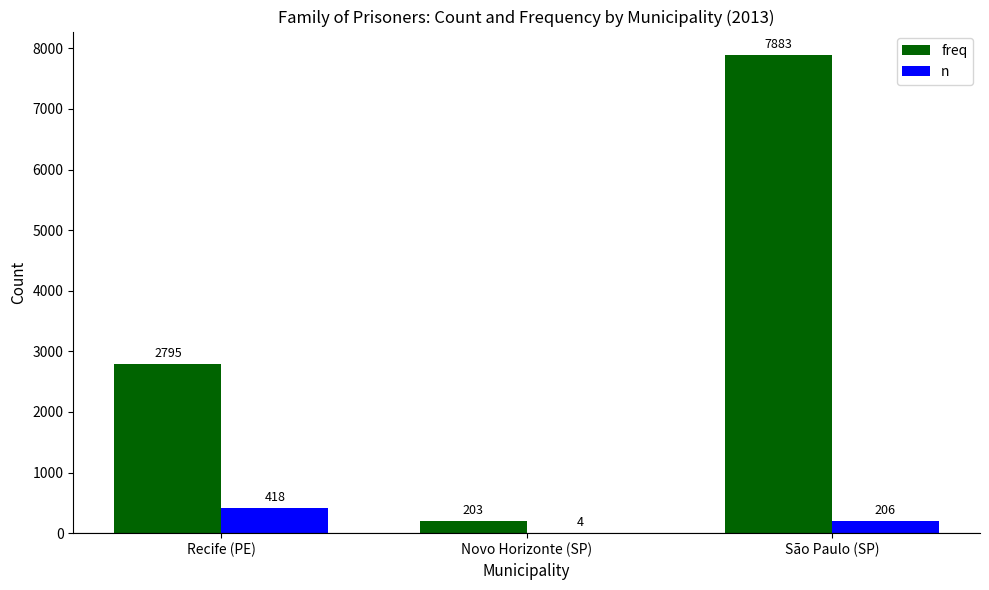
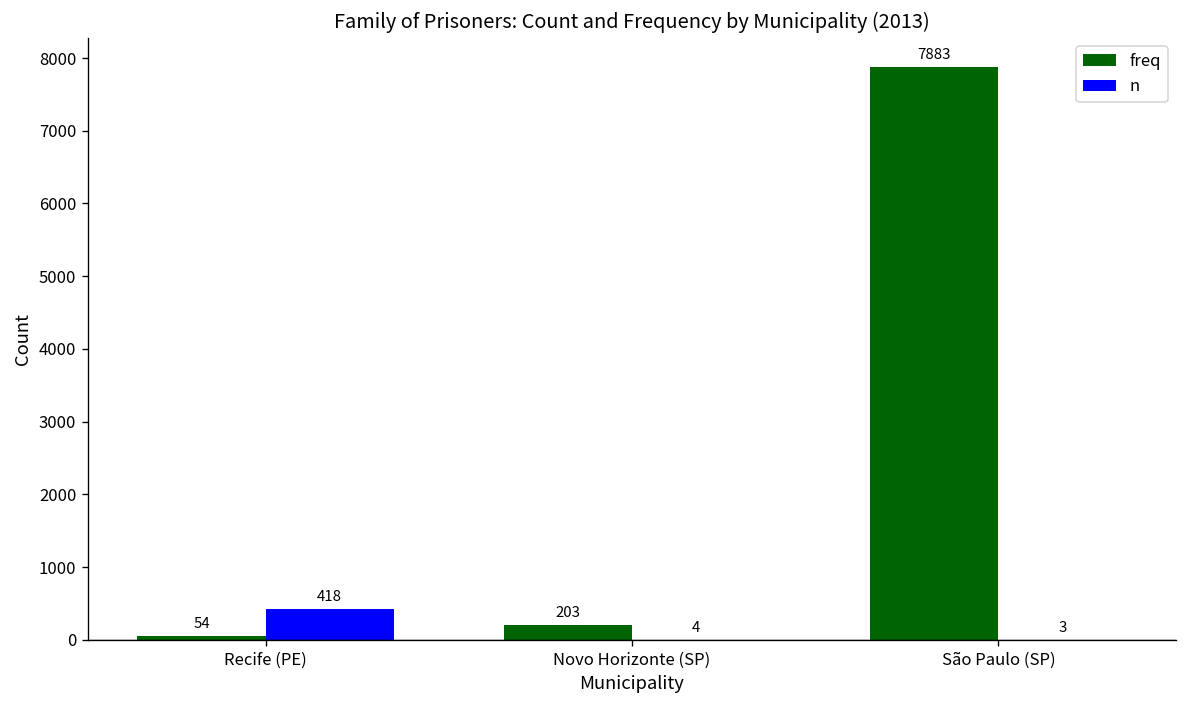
freq, Recife (PE): 2795 -> 54
n, São Paulo (SP): 206 -> 3
